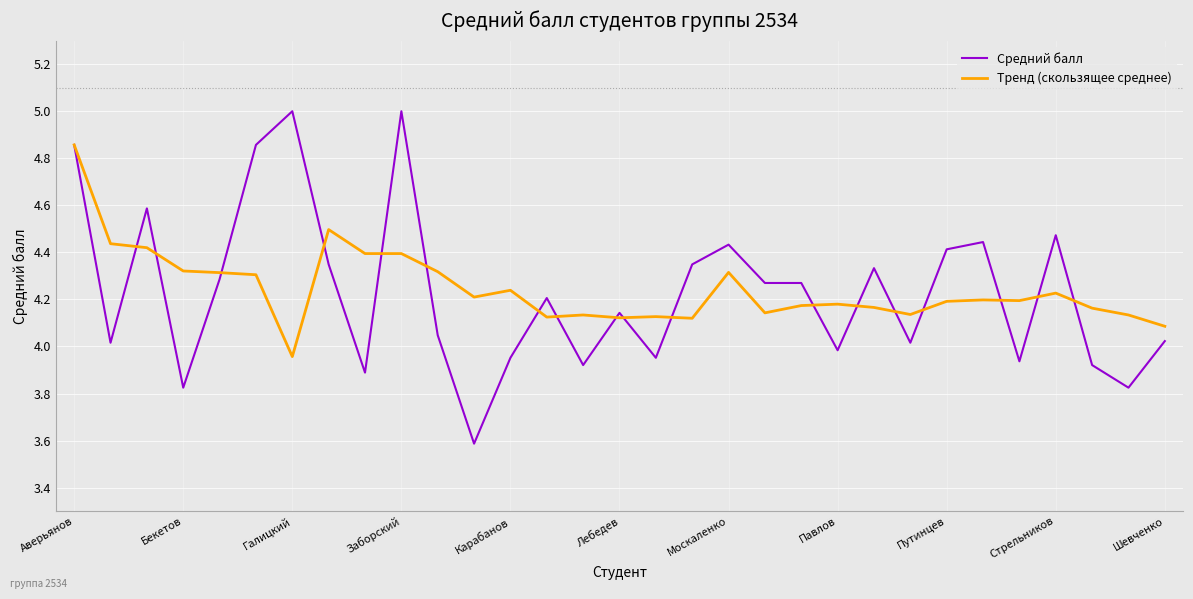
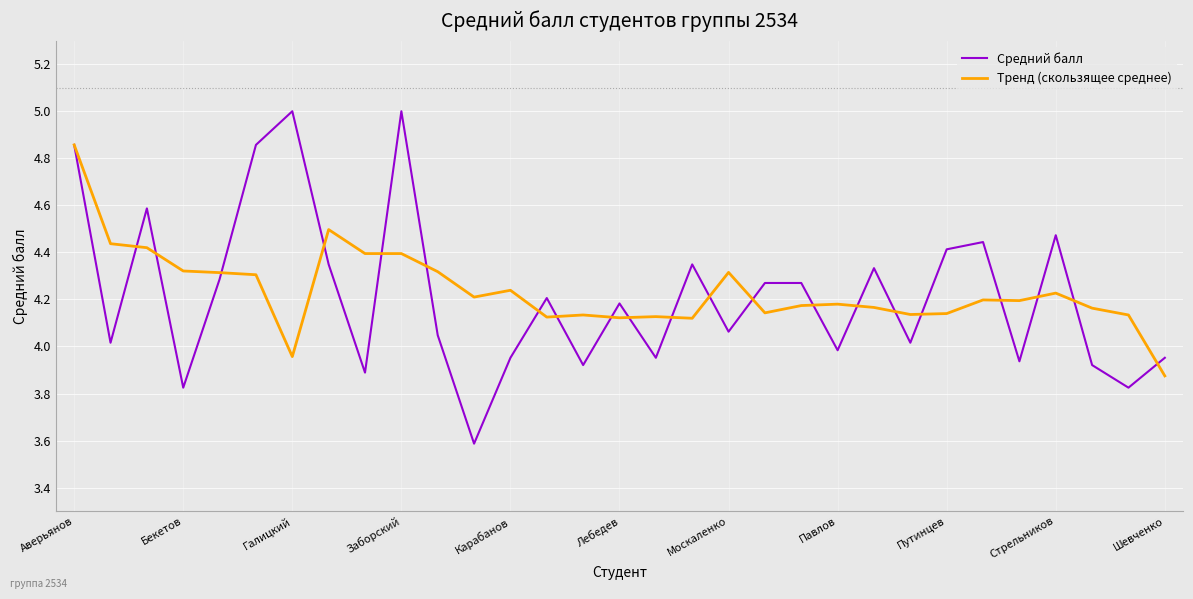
Средний балл, Лебедев: 4.14 -> 4.18
Средний балл, Москаленко: 4.43 -> 4.06
Тренд (скользящее среднее), Путинцев: 4.19 -> 4.14
Средний балл, Шевченко: 4.02 -> 3.95
Тренд (скользящее среднее), Шевченко: 4.09 -> 3.88
